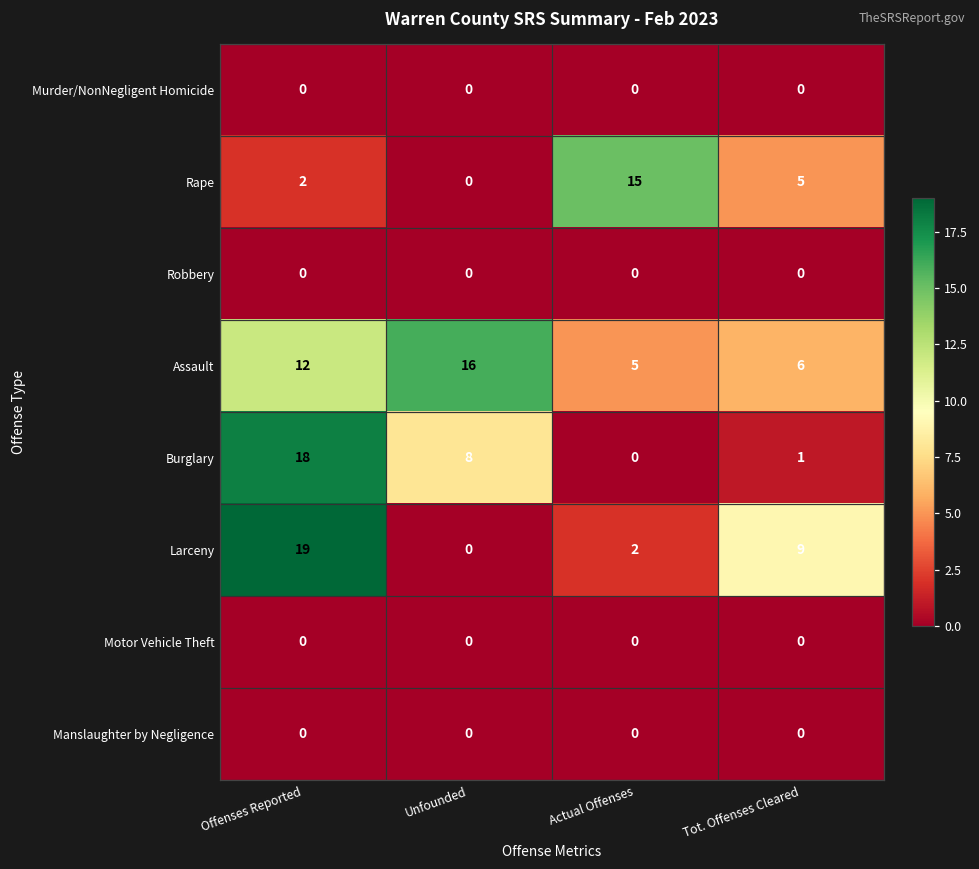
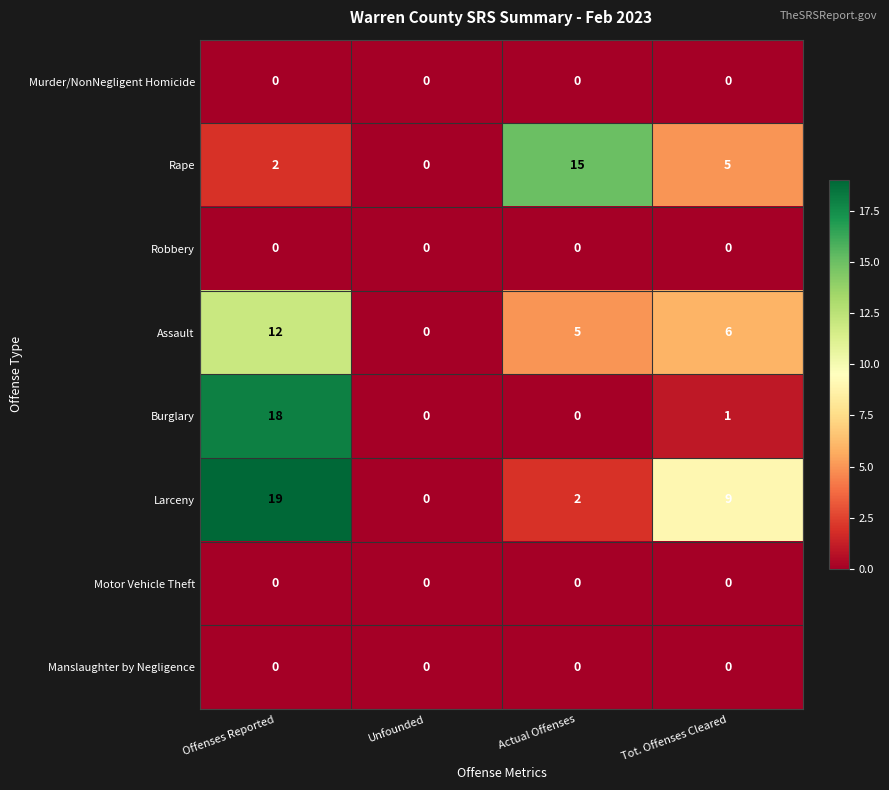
Assault, Unfounded: 16 -> 0
Burglary, Unfounded: 8 -> 0
